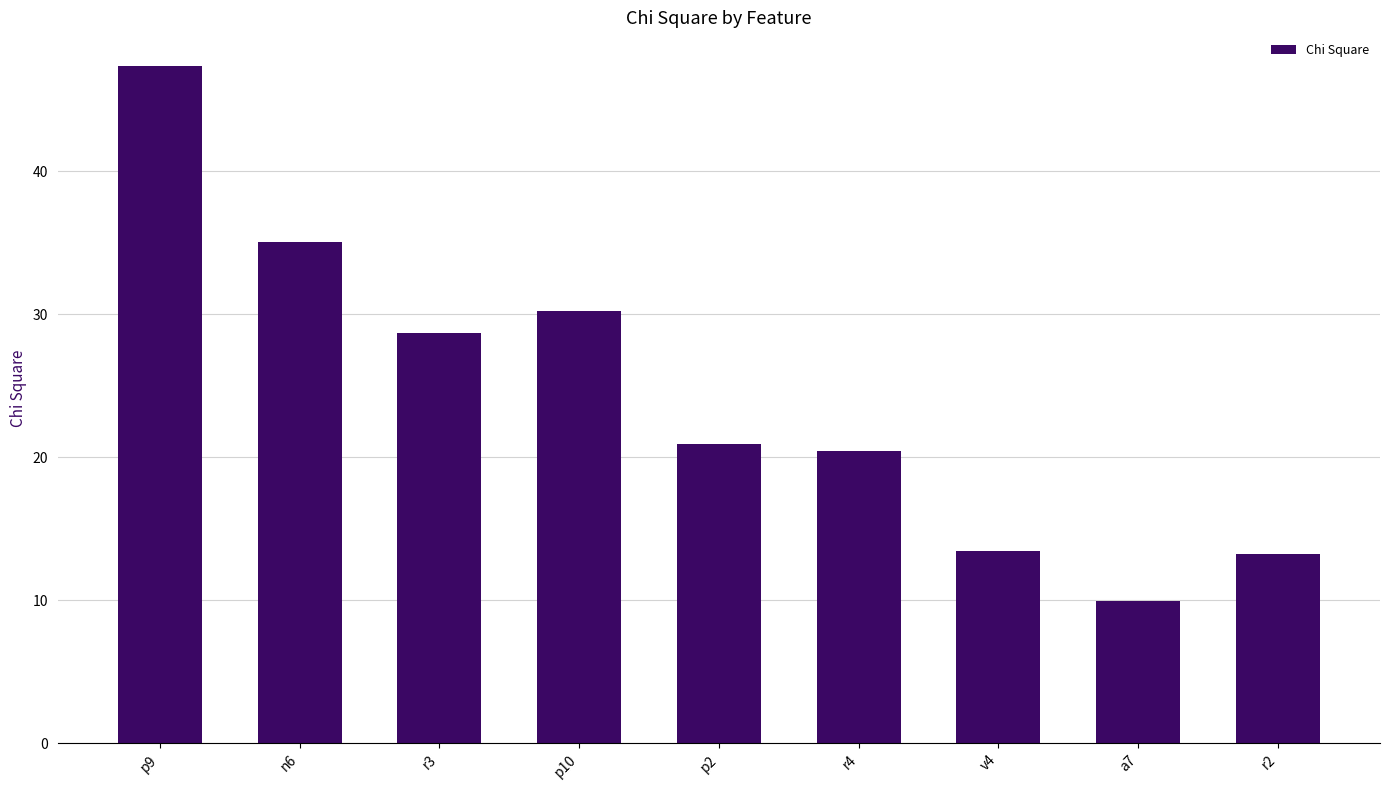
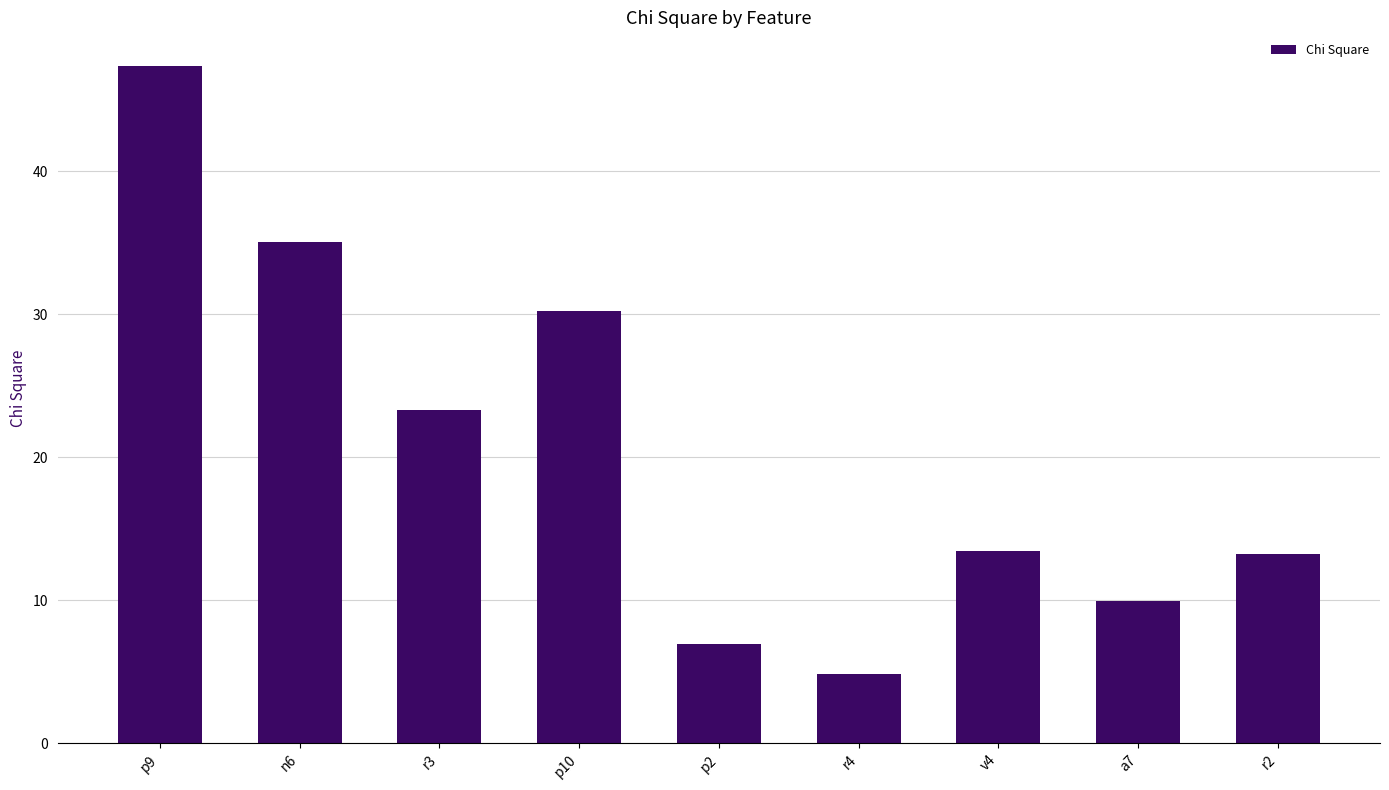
r3: 28.7 -> 23.3
p2: 20.9 -> 7.0
r4: 20.5 -> 4.9
